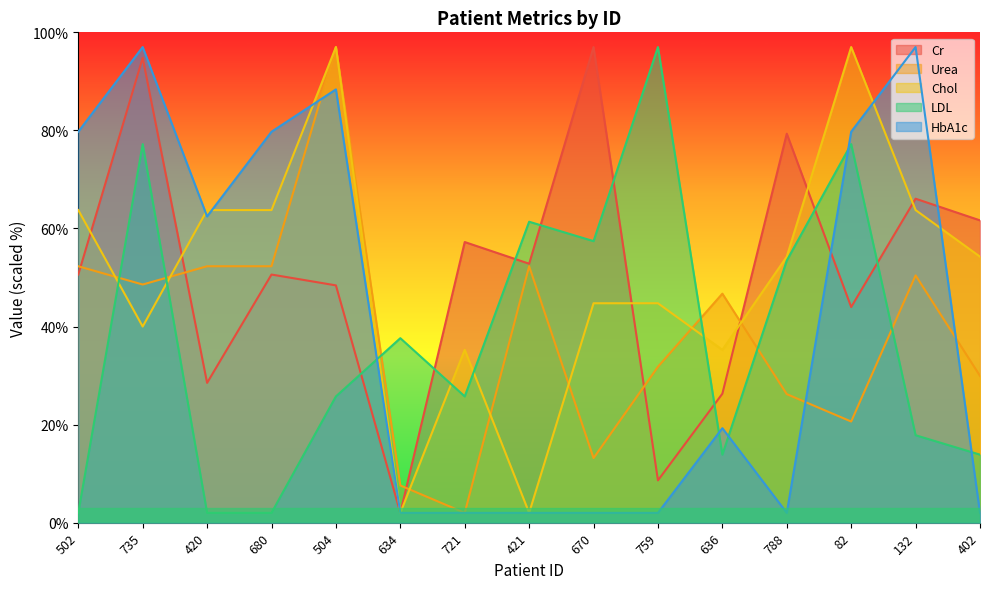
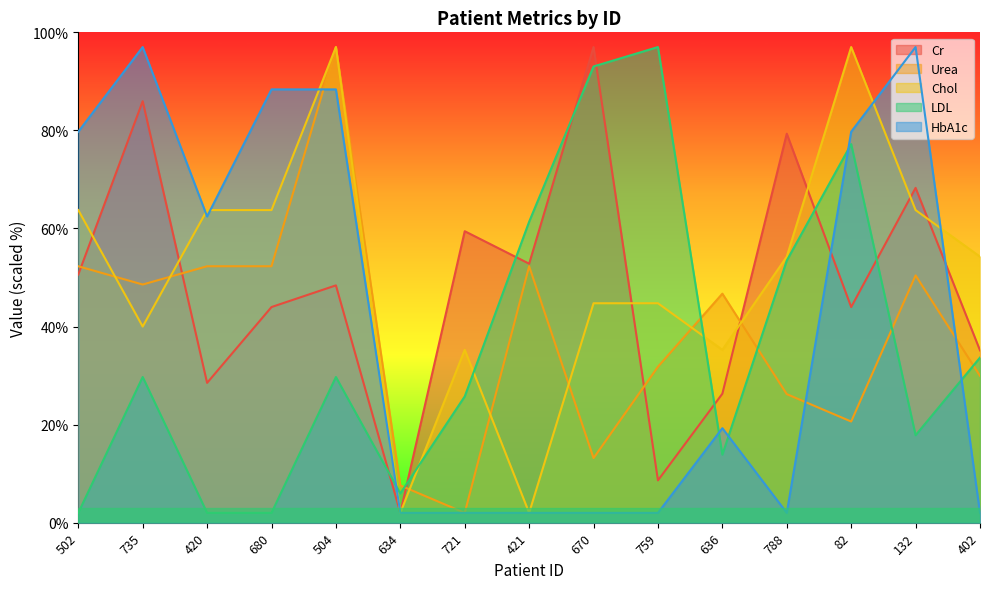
Cr, 735: 95% -> 86%
LDL, 735: 77% -> 30%
Cr, 680: 51% -> 44%
HbA1c, 680: 80% -> 88%
LDL, 504: 26% -> 30%
LDL, 634: 38% -> 6%
Cr, 721: 57% -> 59%
LDL, 670: 57% -> 93%
Cr, 132: 66% -> 68%
Cr, 402: 62% -> 35%
LDL, 402: 14% -> 34%
